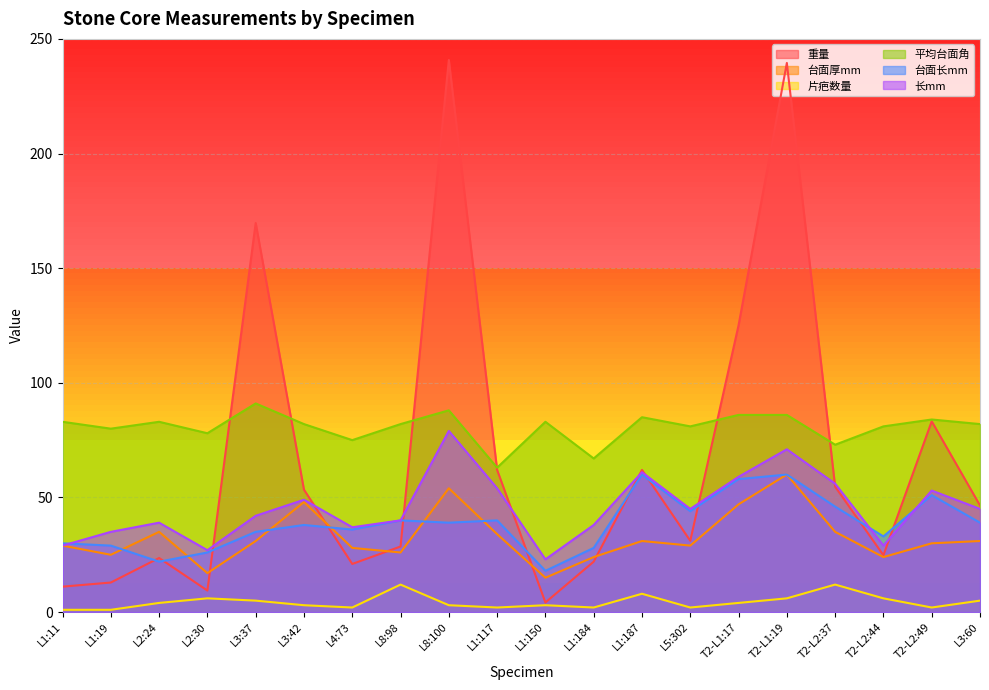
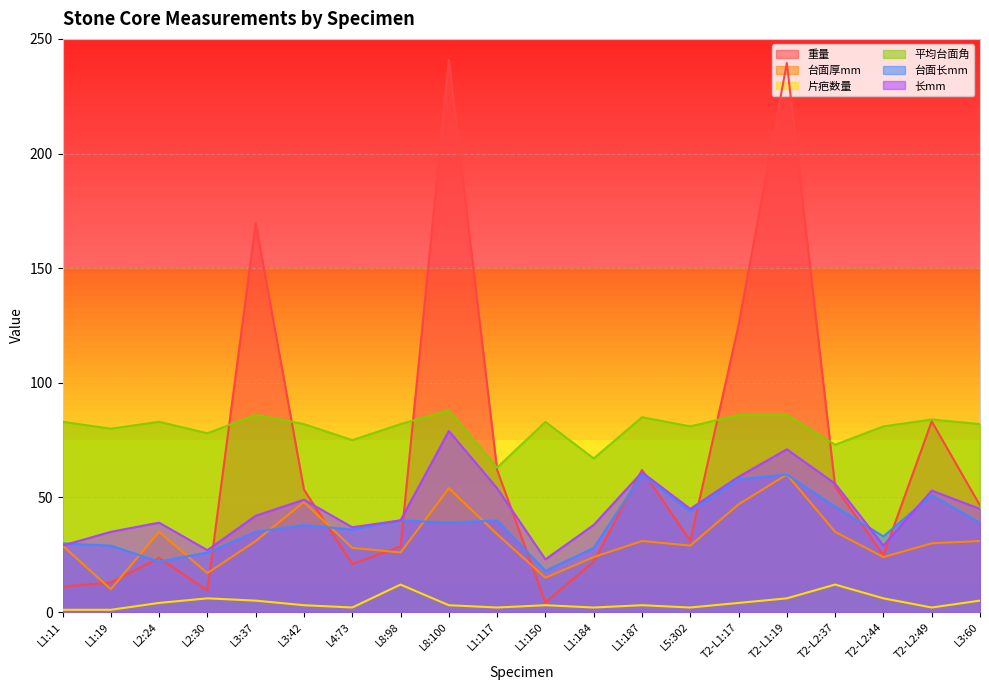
台面厚mm, L1:19: 25 -> 10
平均台面角, L3:37: 91 -> 86
片疤数量, L1:187: 8 -> 3
